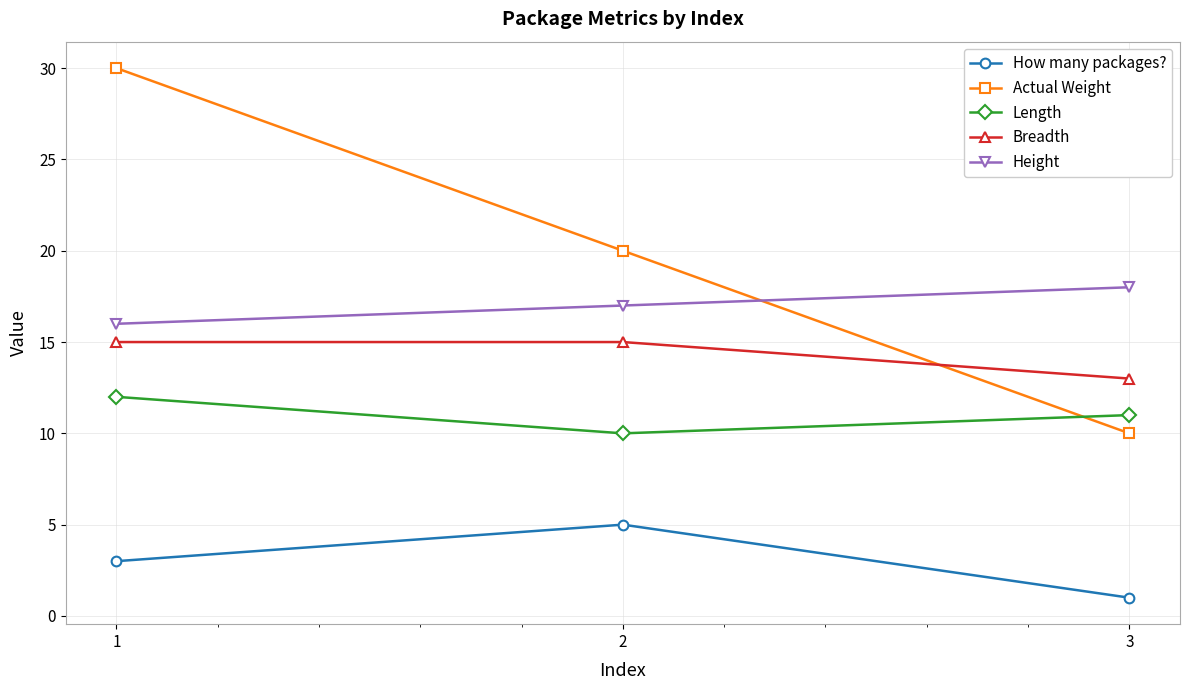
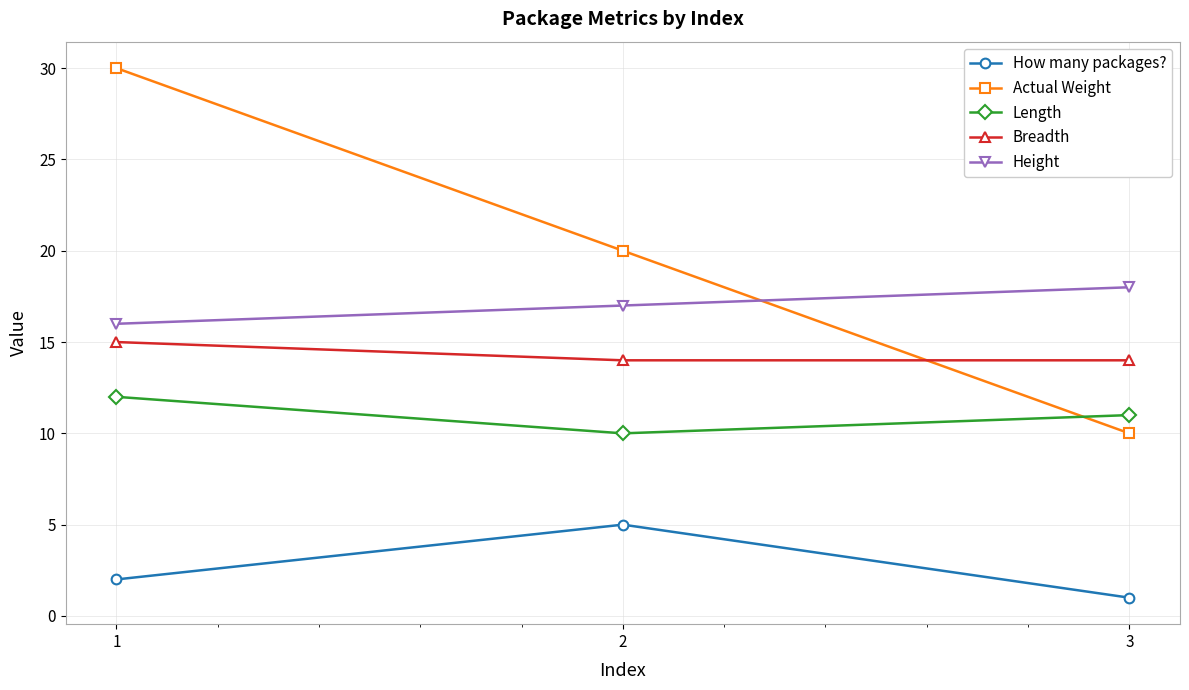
How many packages?, 1: 3 -> 2
Breadth, 2: 15 -> 14
Breadth, 3: 13 -> 14
